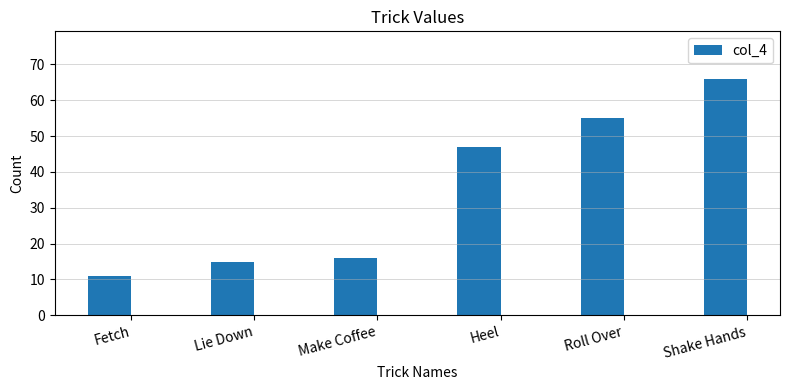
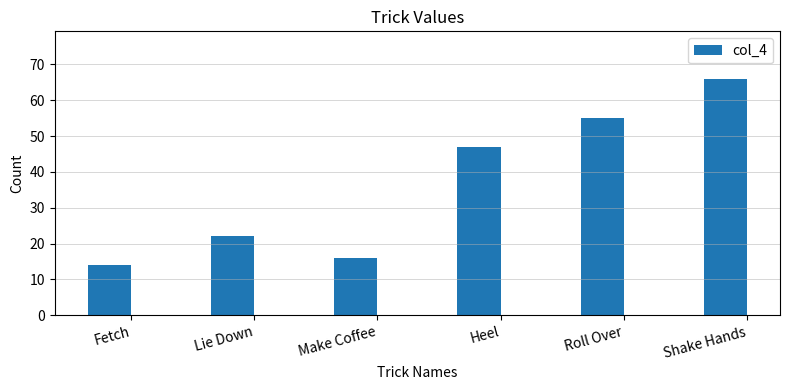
Fetch: 11 -> 14
Lie Down: 15 -> 22
